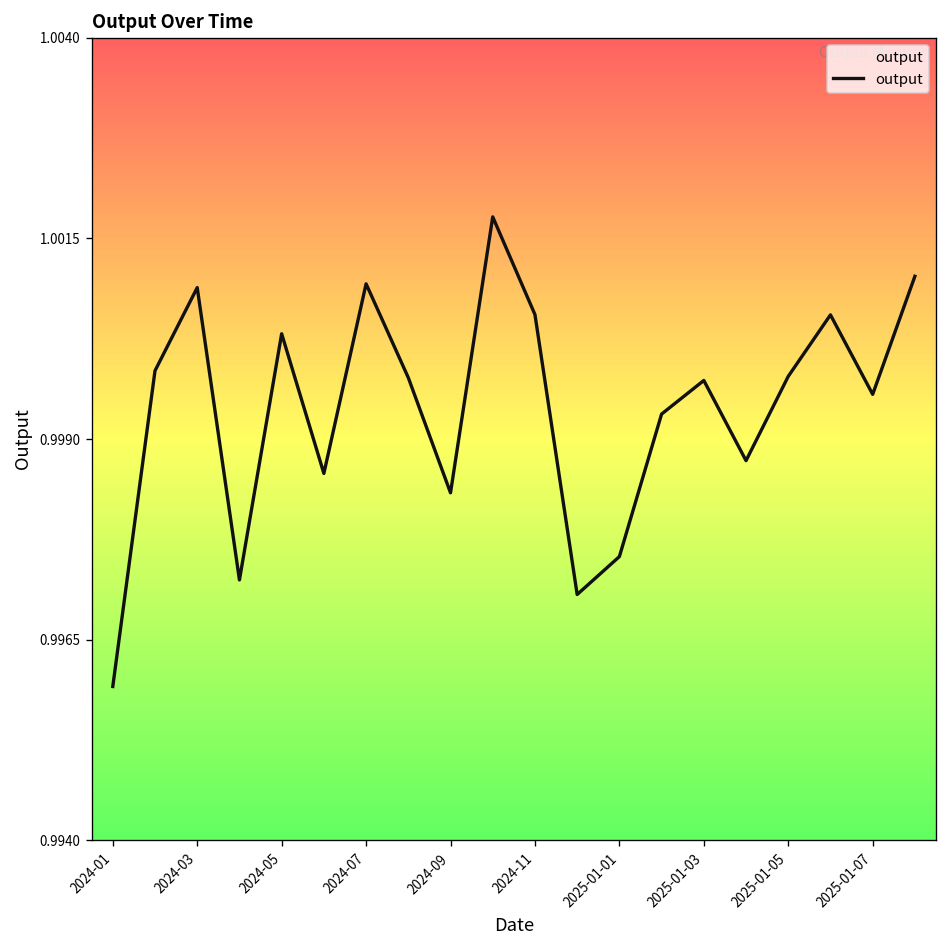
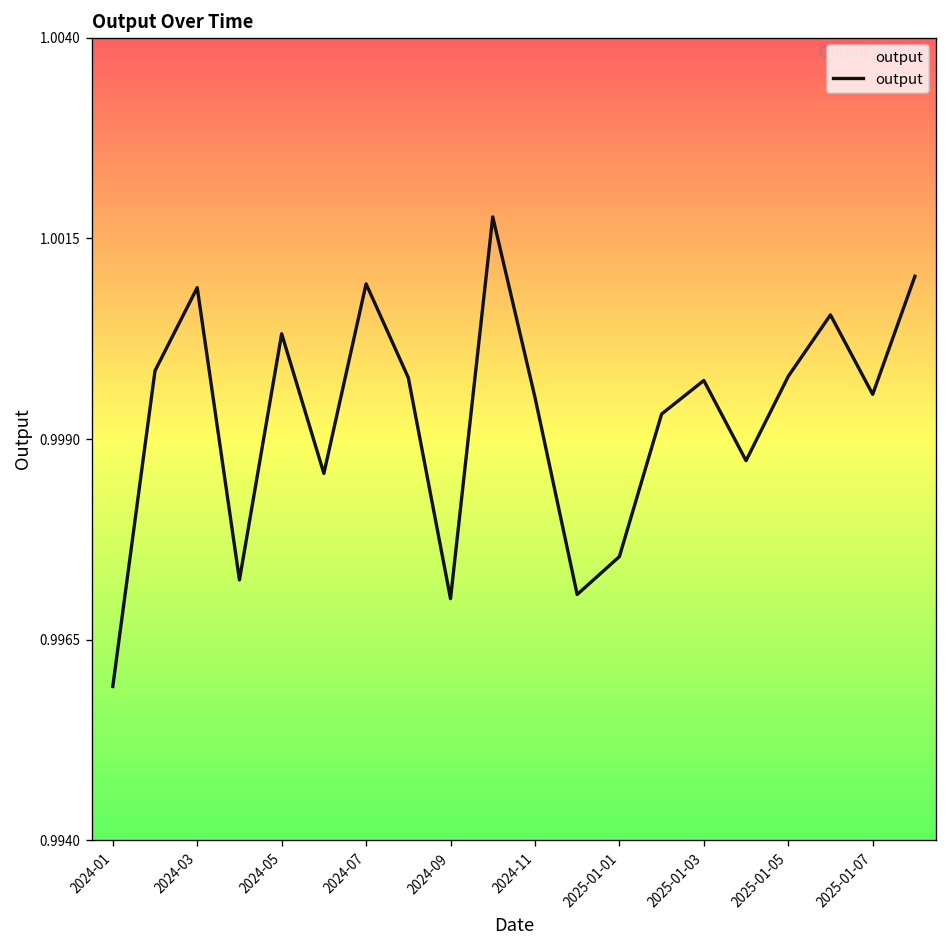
2024-09: 0.9983 -> 0.9970
2024-11: 1.0006 -> 0.9995
